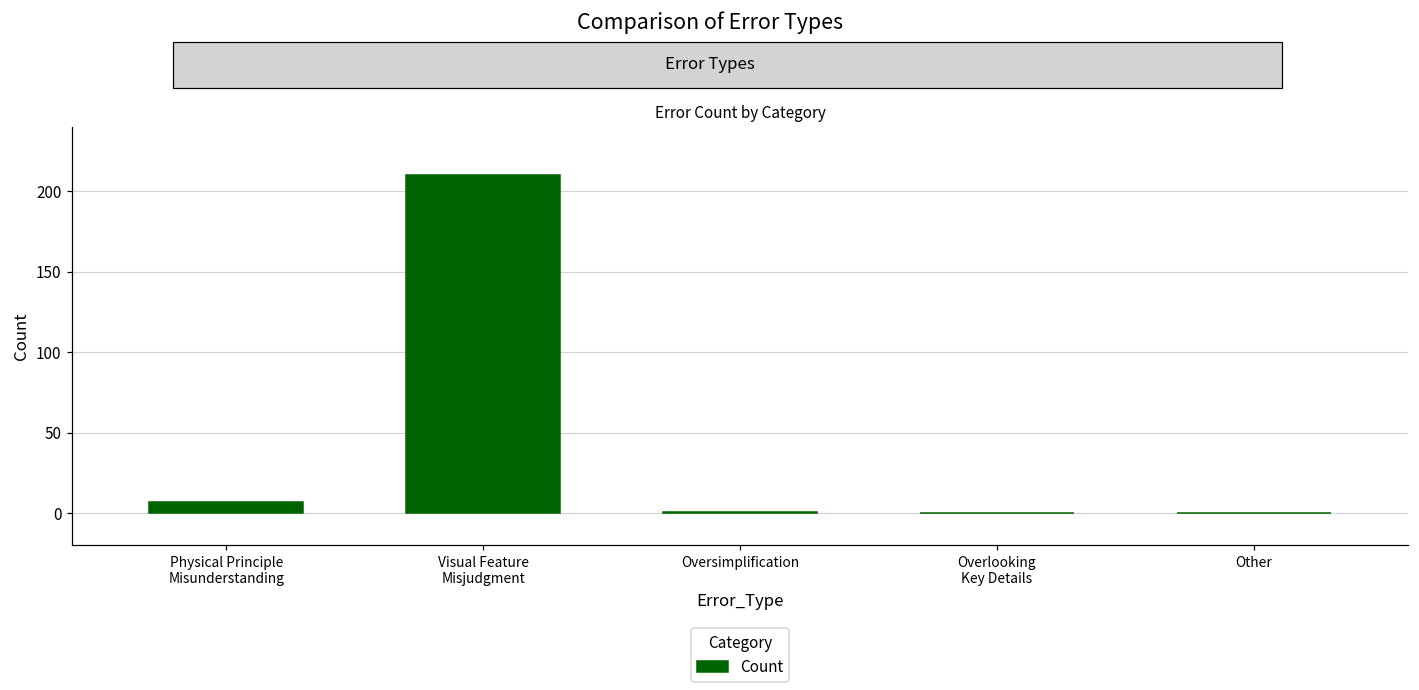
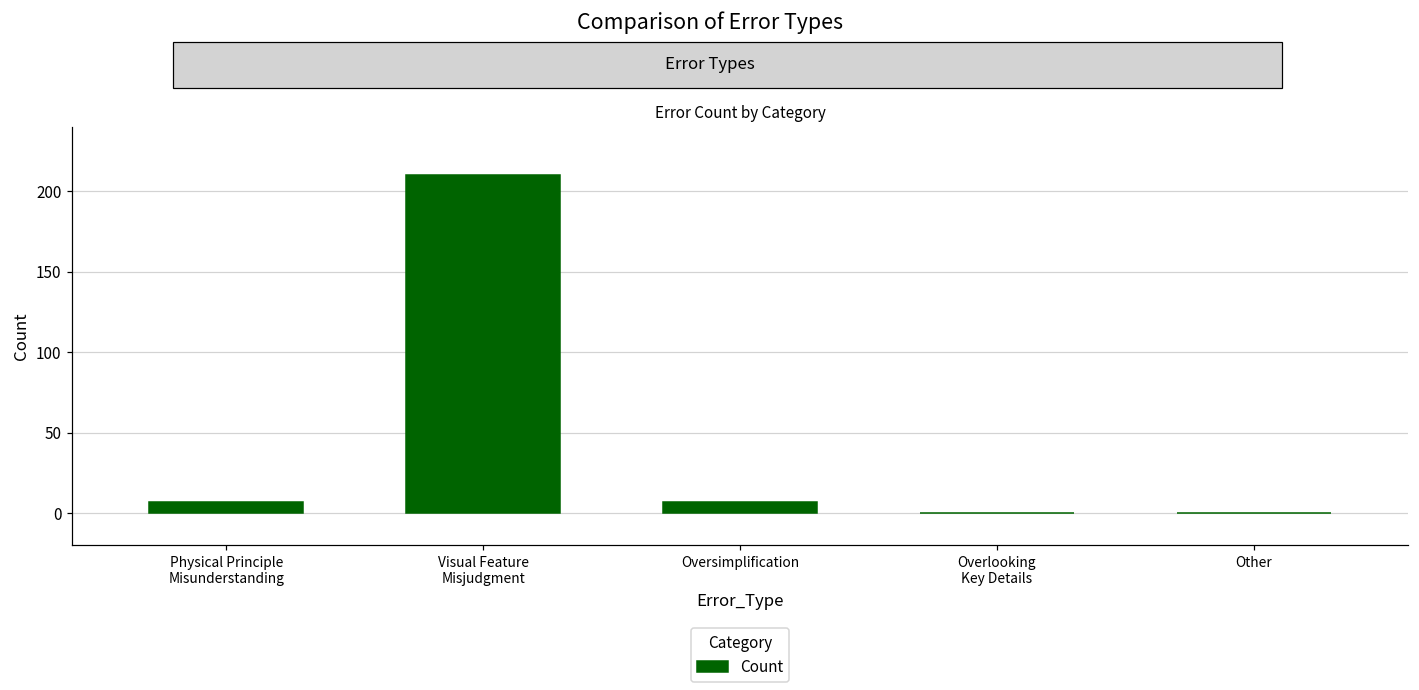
Oversimplification: 1 -> 7
